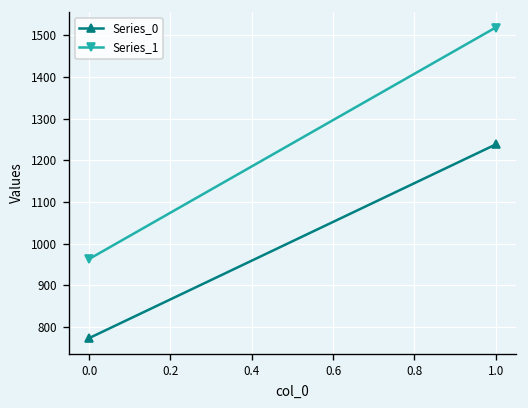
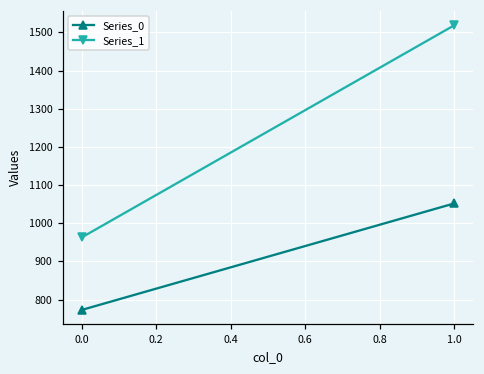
Series_0, 1.0: 1240 -> 1050
